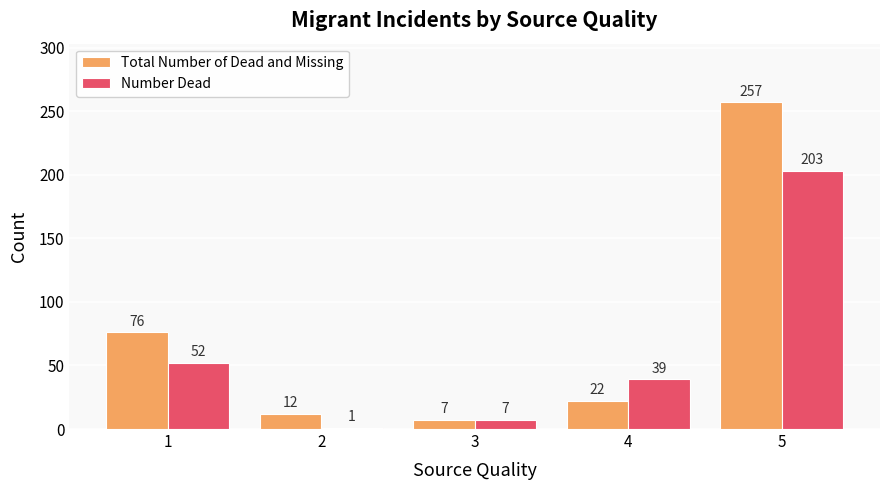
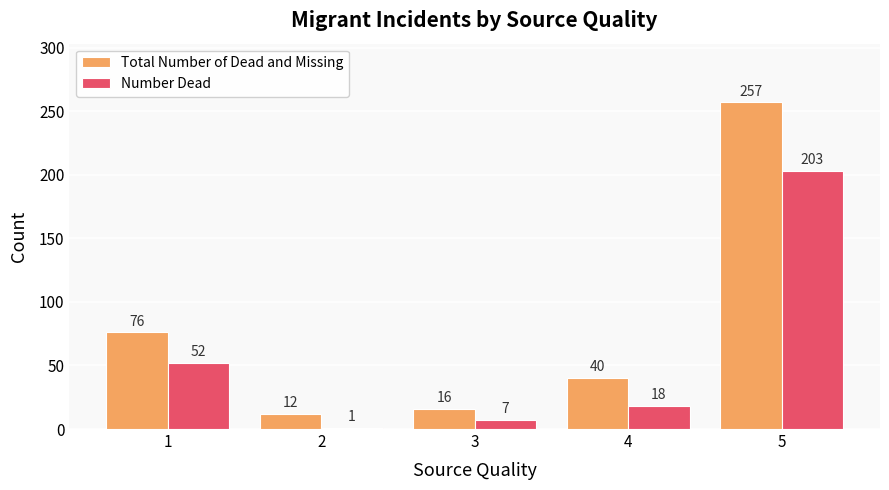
Total Number of Dead and Missing, 3: 7 -> 16
Total Number of Dead and Missing, 4: 22 -> 40
Number Dead, 4: 39 -> 18
